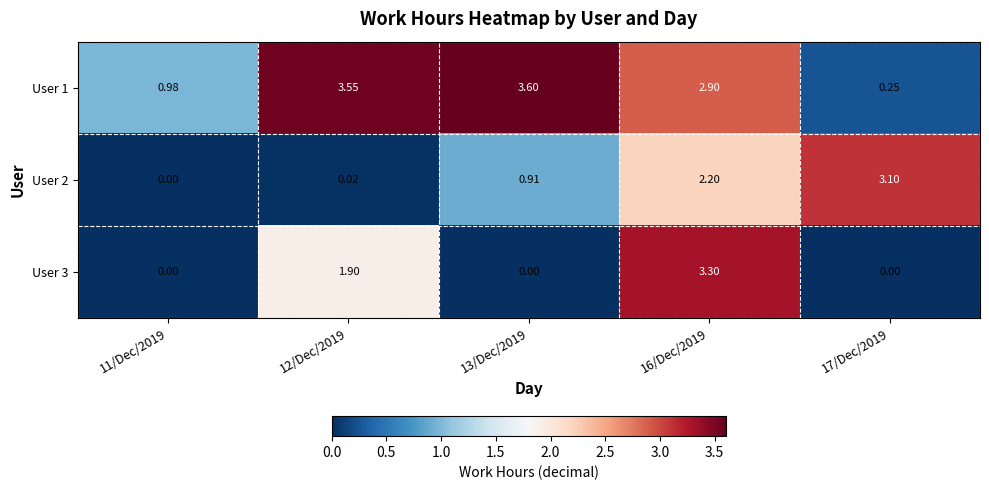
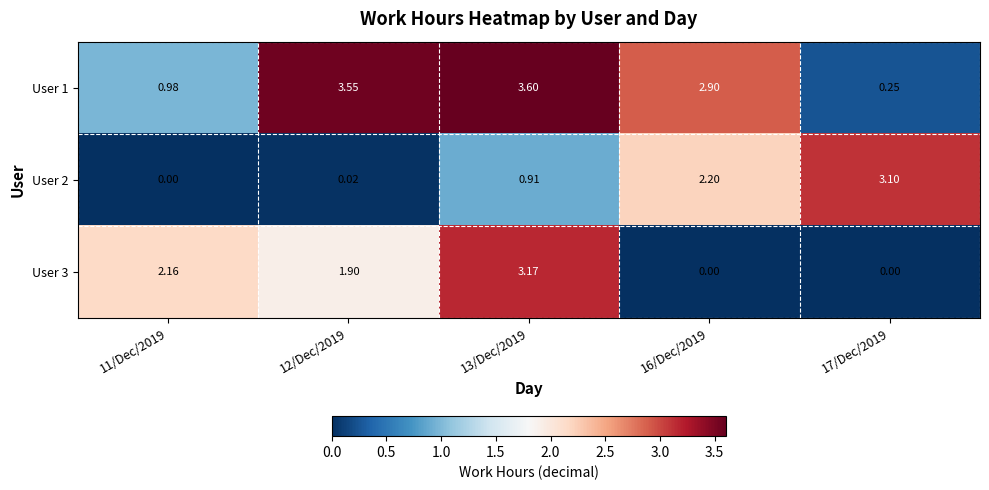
User 3, 11/Dec/2019: 0.00 -> 2.16
User 3, 13/Dec/2019: 0.00 -> 3.17
User 3, 16/Dec/2019: 3.30 -> 0.00
